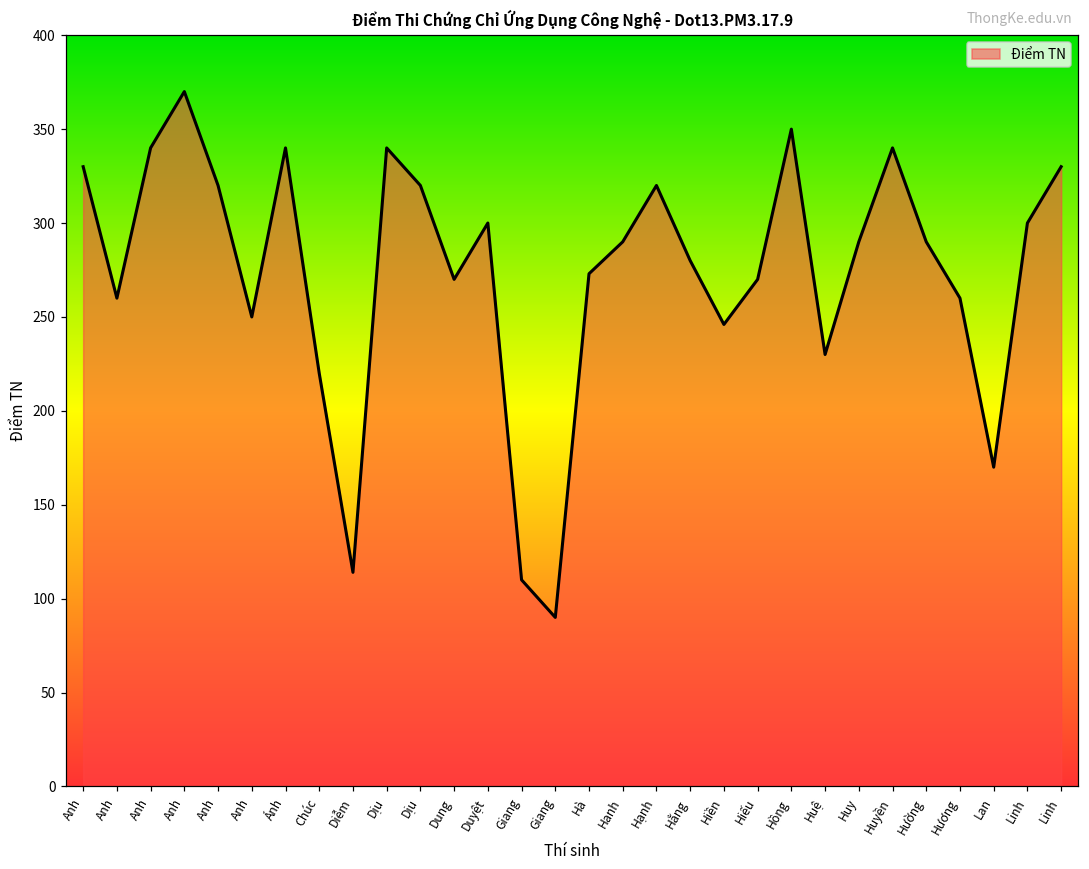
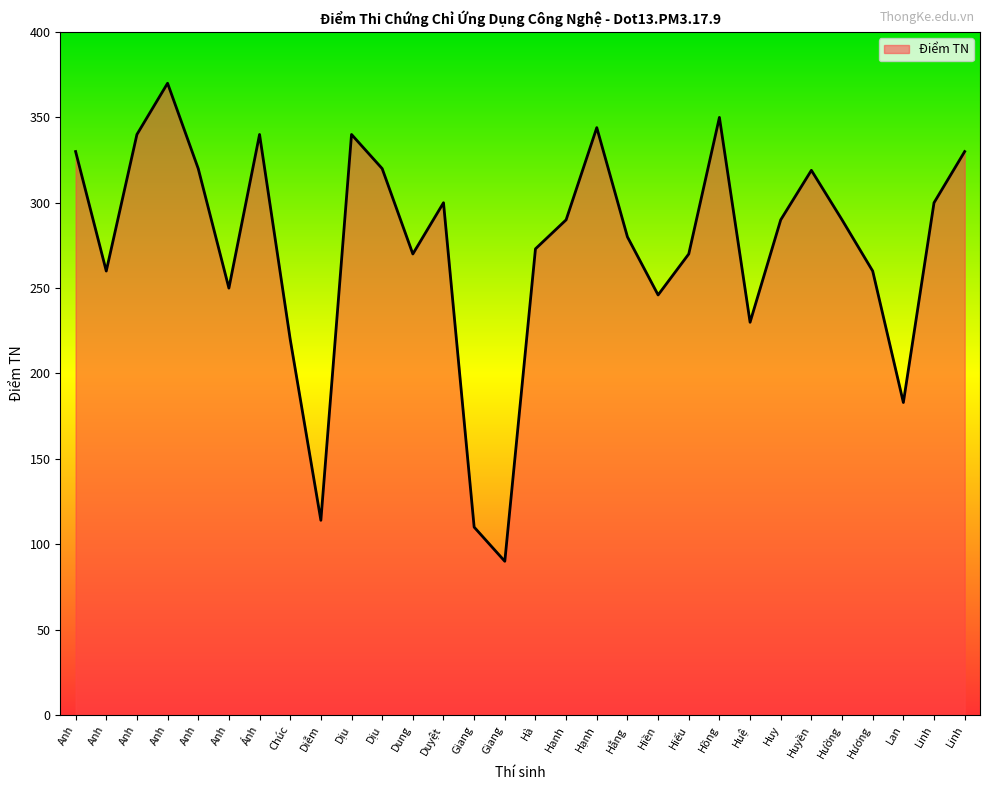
Hạnh: 320 -> 344
Huyền: 340 -> 319
Lan: 170 -> 183
